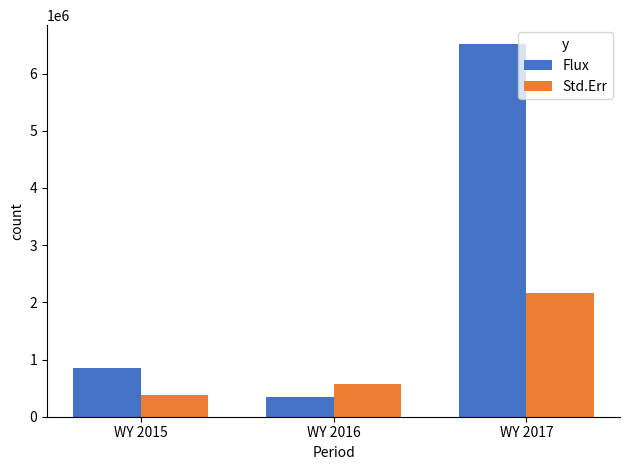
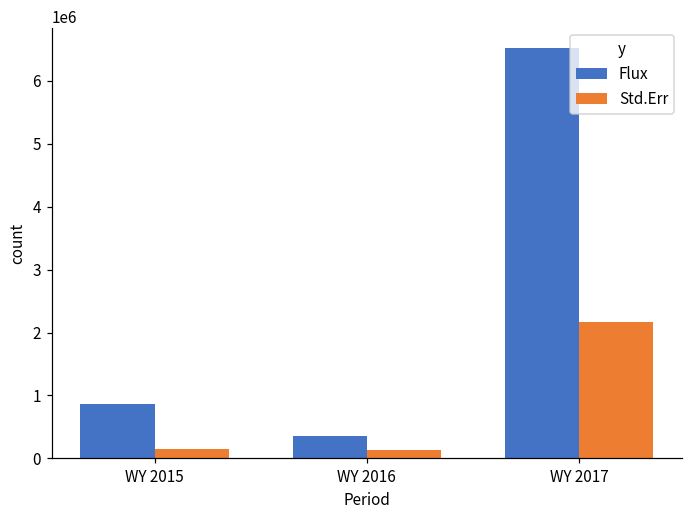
Std.Err, WY 2015: 400000 -> 200000
Std.Err, WY 2016: 600000 -> 100000
